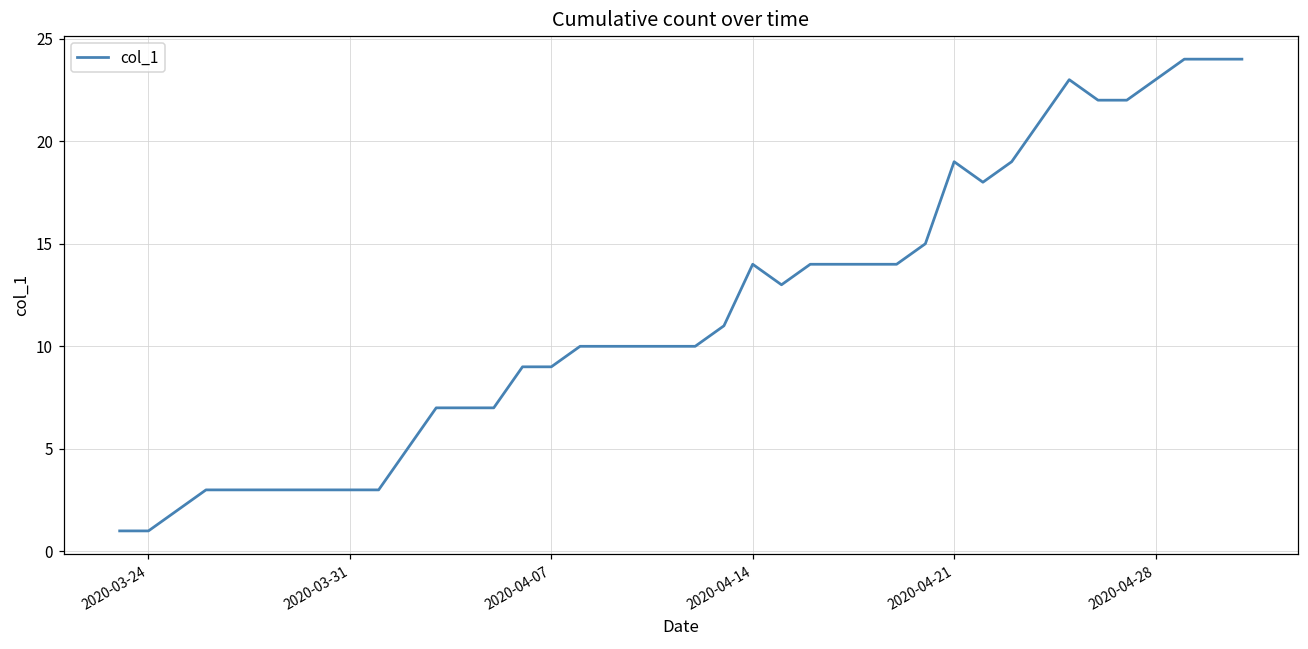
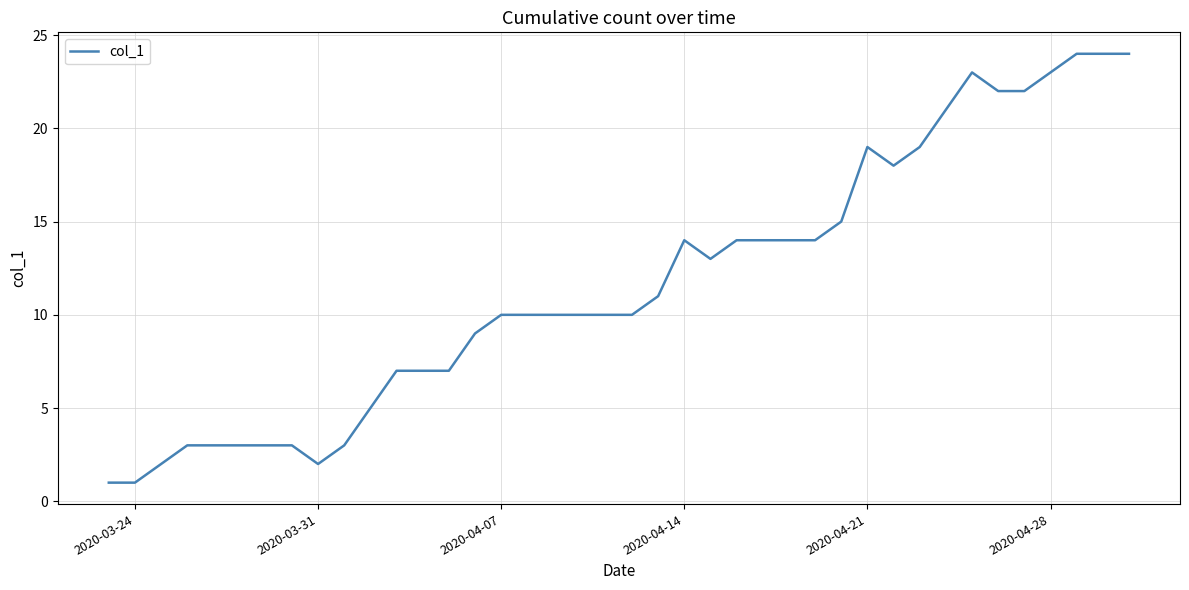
2020-03-31: 3 -> 2
2020-04-07: 9 -> 10
